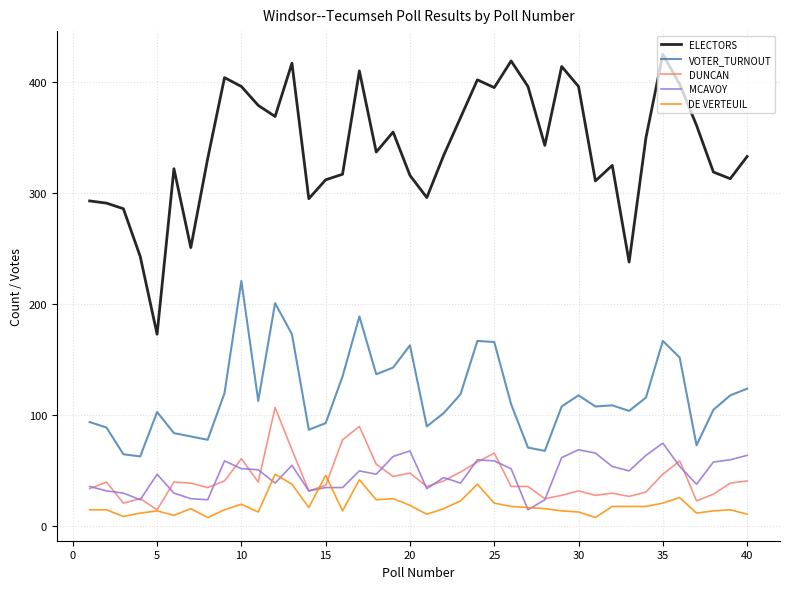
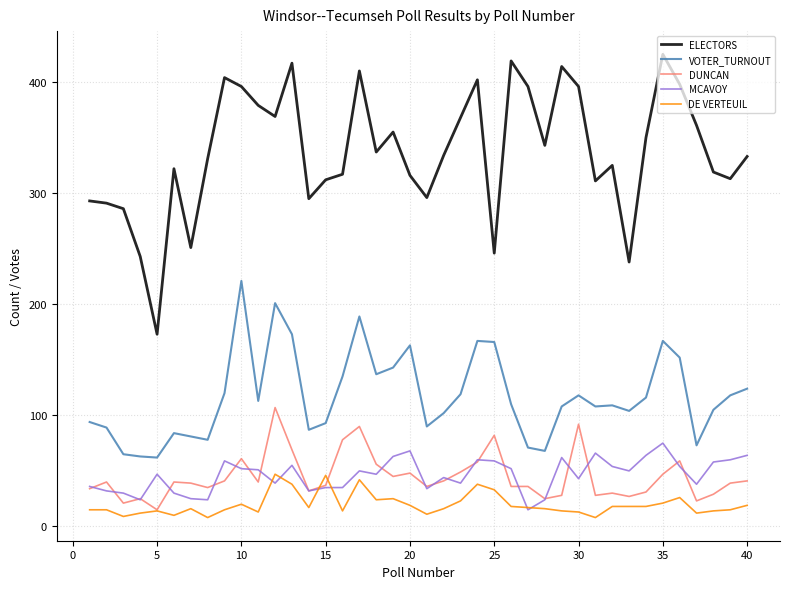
VOTER_TURNOUT, 5: 103 -> 62
ELECTORS, 25: 395 -> 246
DUNCAN, 25: 66 -> 82
DE VERTEUIL, 25: 21 -> 33
DUNCAN, 30: 32 -> 92
MCAVOY, 30: 69 -> 43
DE VERTEUIL, 40: 11 -> 19
